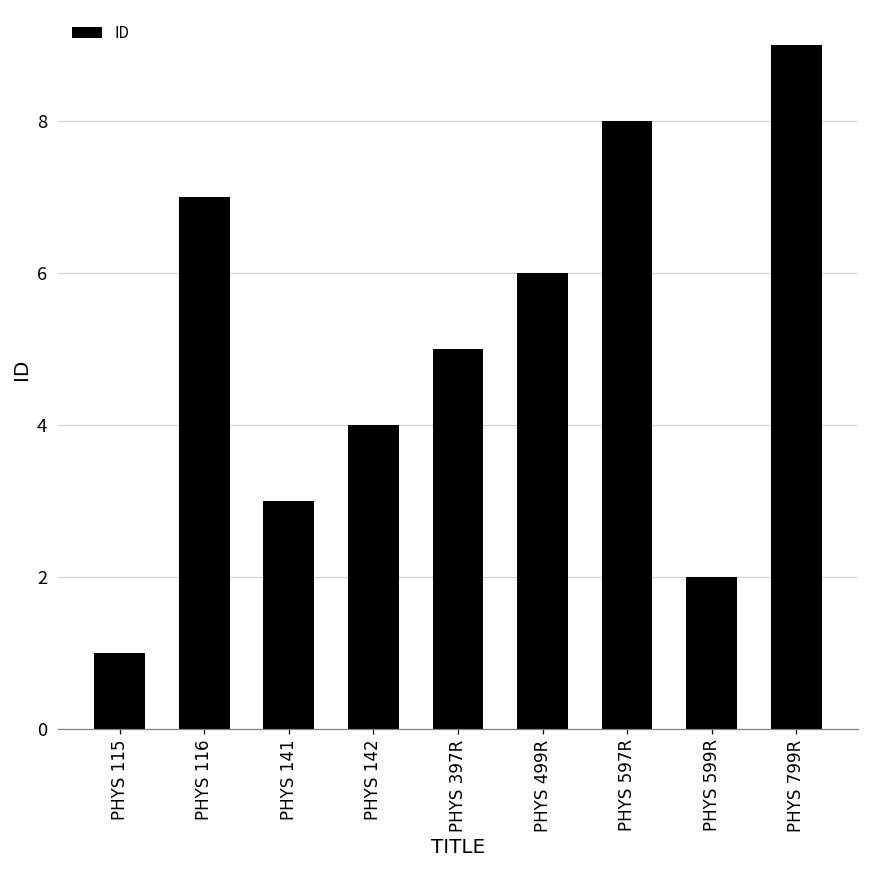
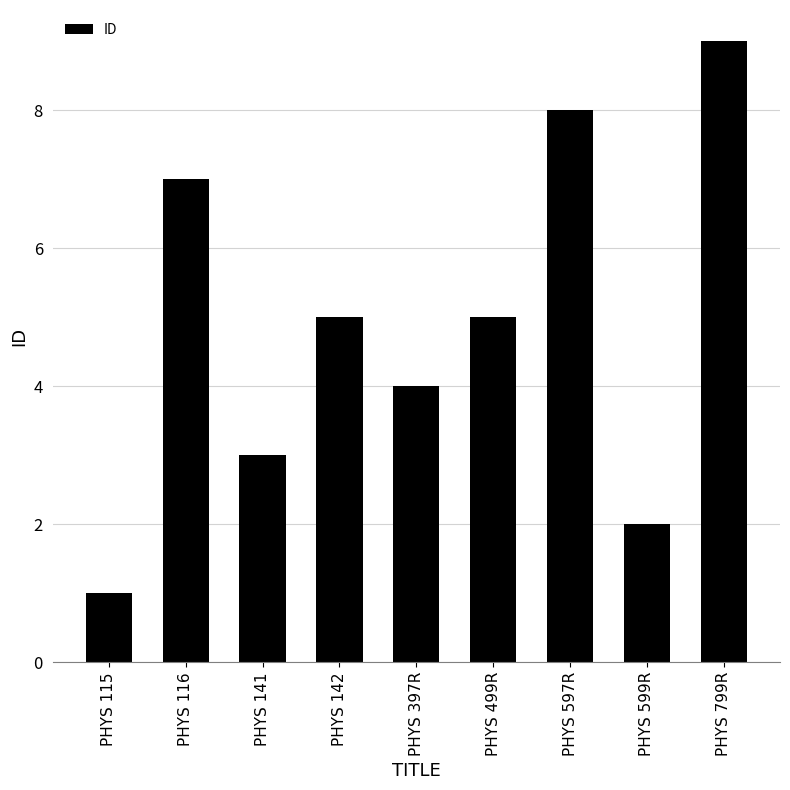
PHYS 142: 4 -> 5
PHYS 397R: 5 -> 4
PHYS 499R: 6 -> 5
